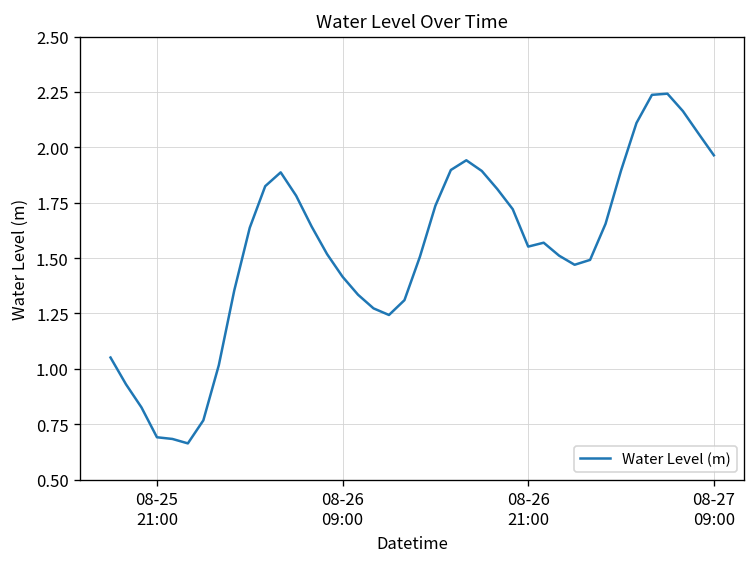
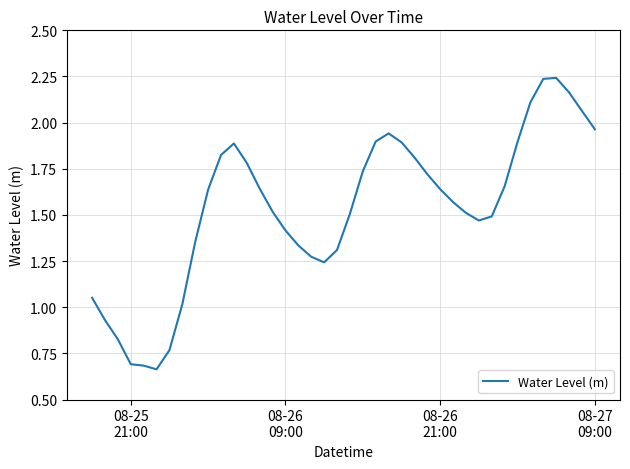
08-26 21:00: 1.55 -> 1.64
